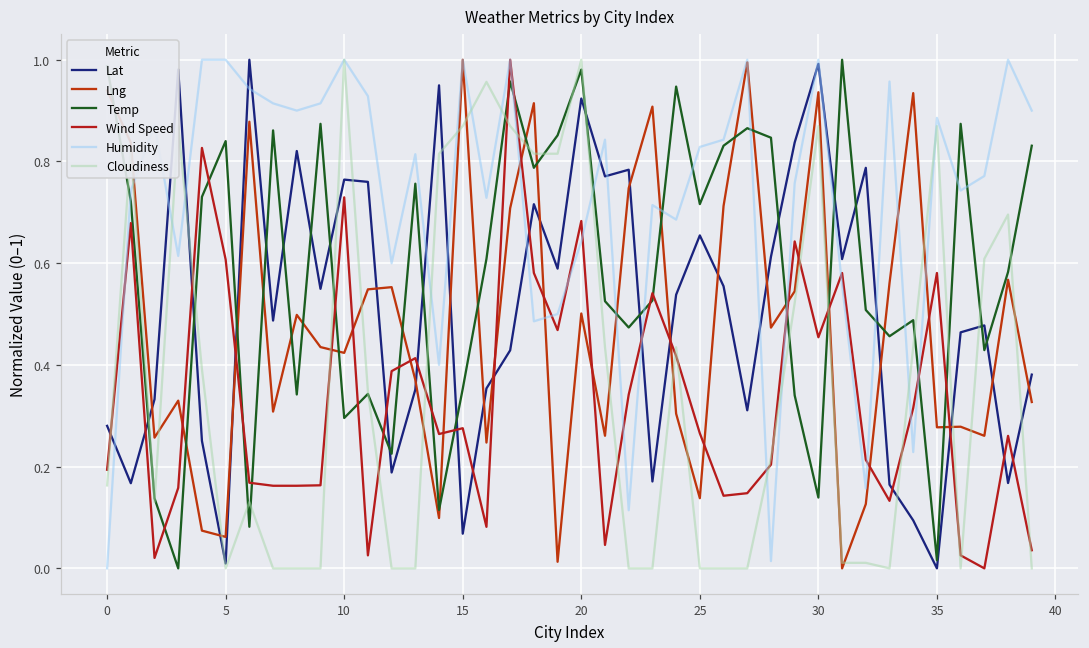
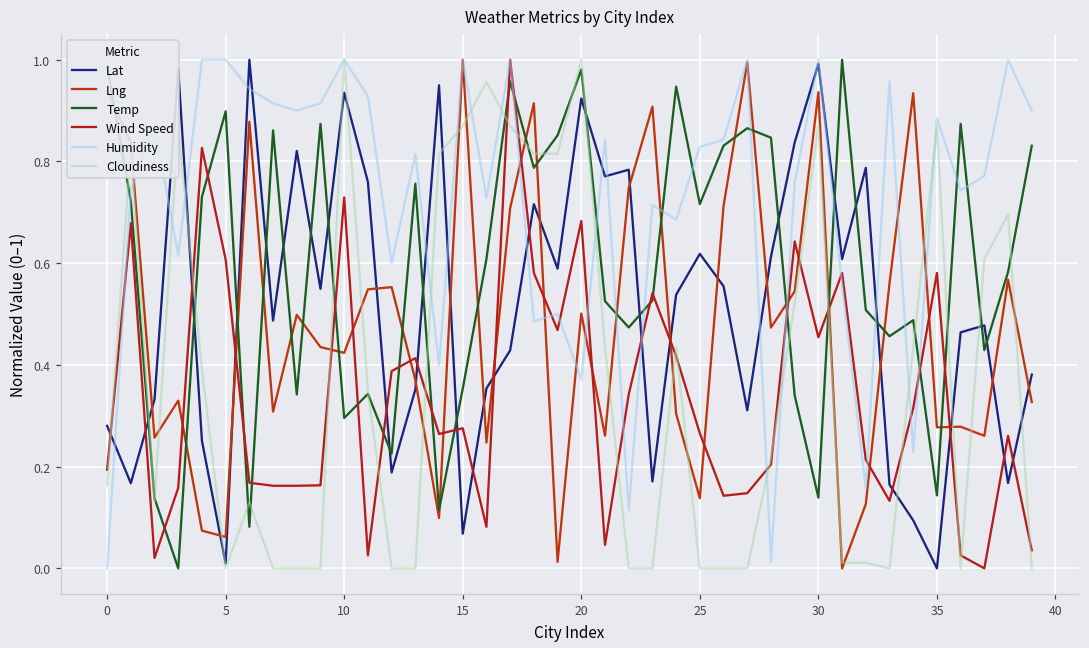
Temp, 5: 0.84 -> 0.90
Lat, 10: 0.76 -> 0.94
Humidity, 20: 0.64 -> 0.37
Lat, 25: 0.65 -> 0.62
Temp, 35: 0.02 -> 0.14
